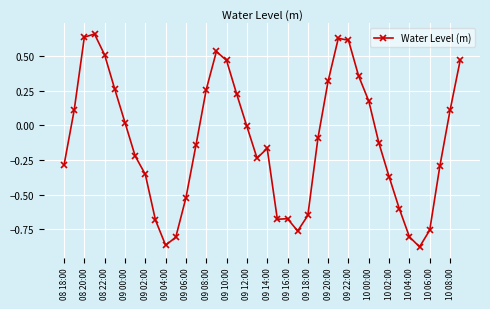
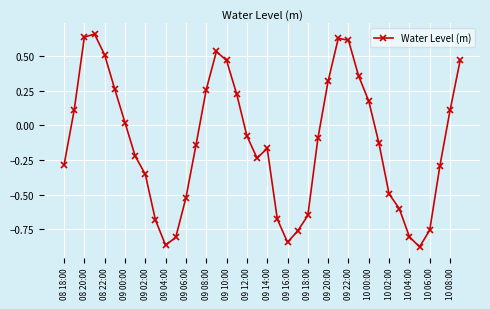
09 12:00: -0.01 -> -0.08
09 16:00: -0.67 -> -0.84
10 02:00: -0.37 -> -0.50
